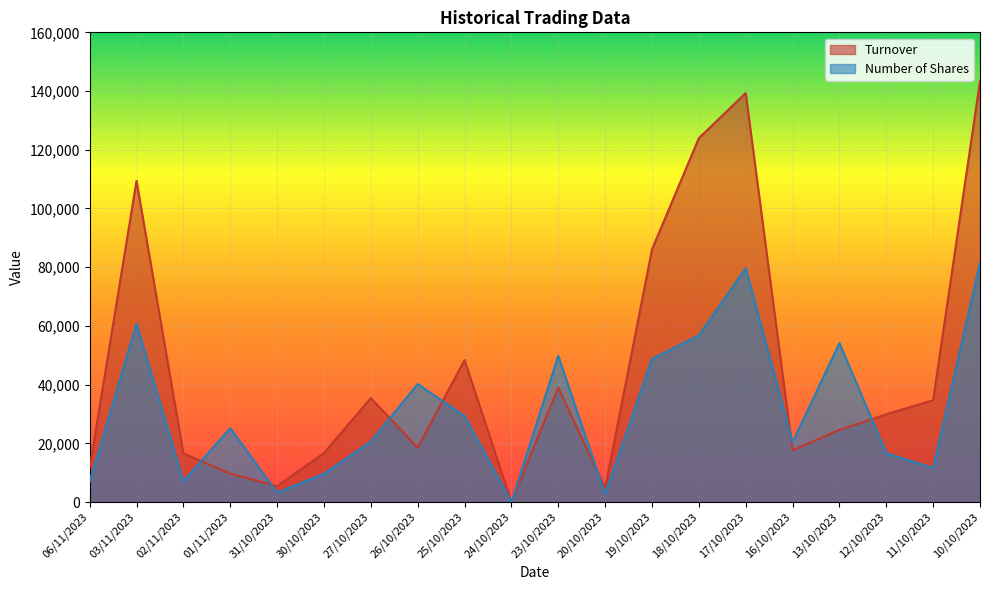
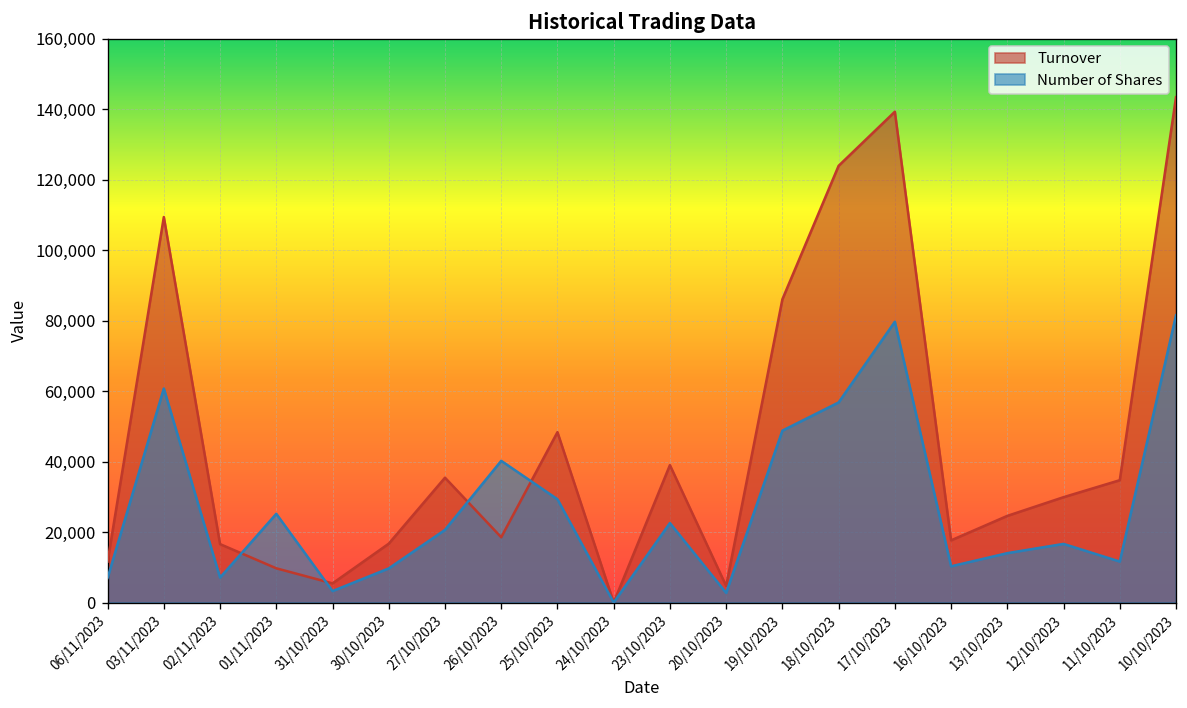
Number of Shares, 23/10/2023: 50,000 -> 23,000
Number of Shares, 16/10/2023: 20,000 -> 10,000
Number of Shares, 13/10/2023: 54,000 -> 14,000
